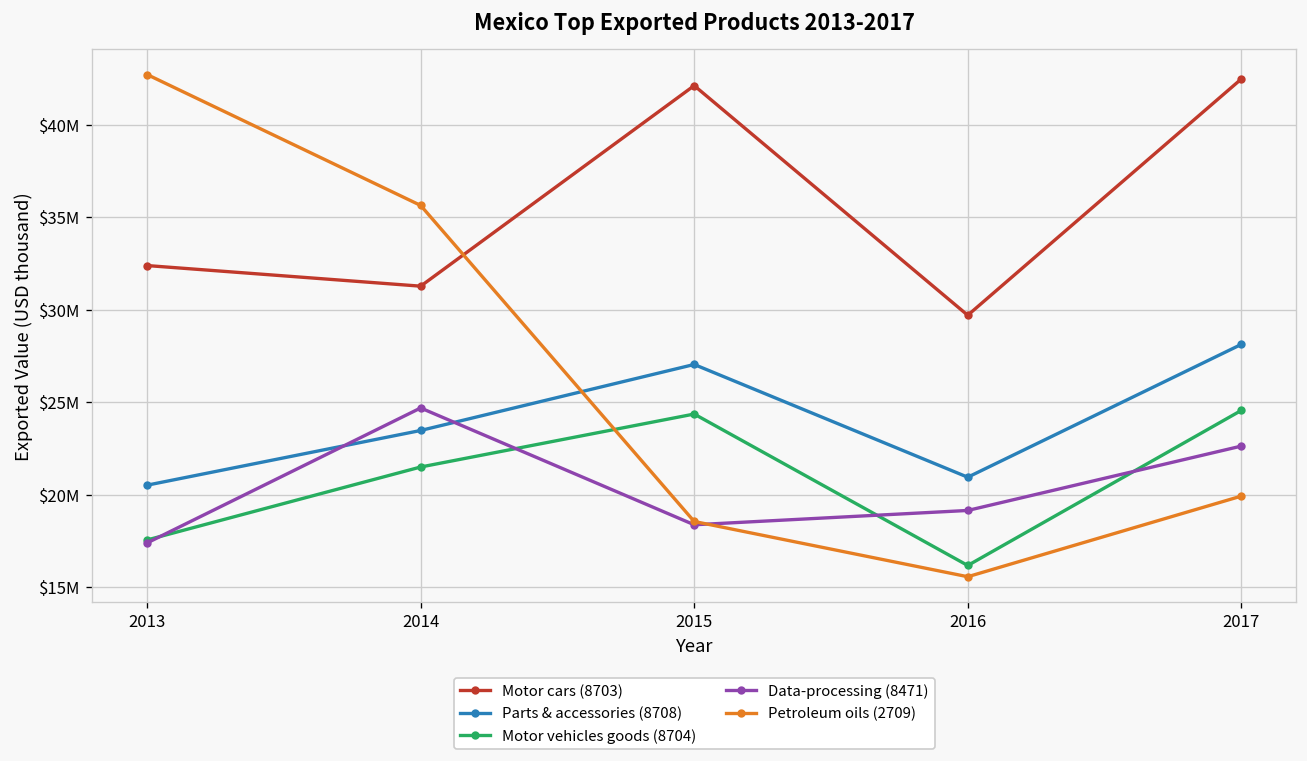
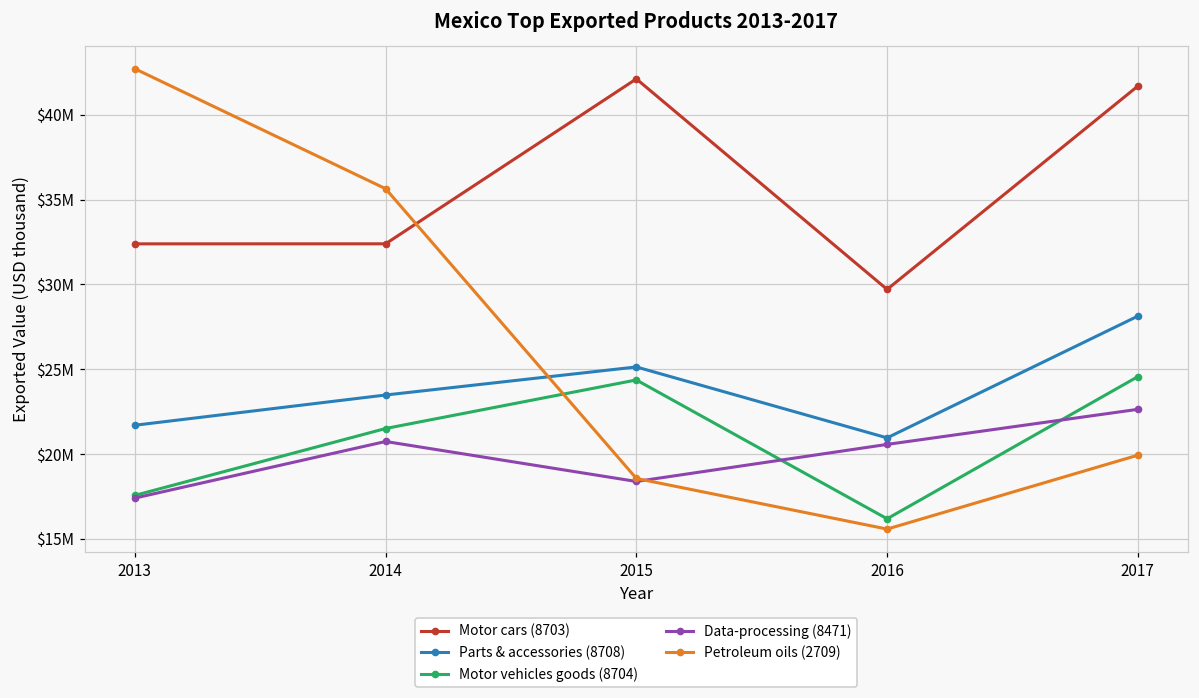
Parts & accessories (8708), 2013: $20500000 -> $21700000
Motor cars (8703), 2014: $31300000 -> $32400000
Data-processing (8471), 2014: $24700000 -> $20700000
Parts & accessories (8708), 2015: $27000000 -> $25100000
Data-processing (8471), 2016: $19200000 -> $20600000
Motor cars (8703), 2017: $42500000 -> $41700000
